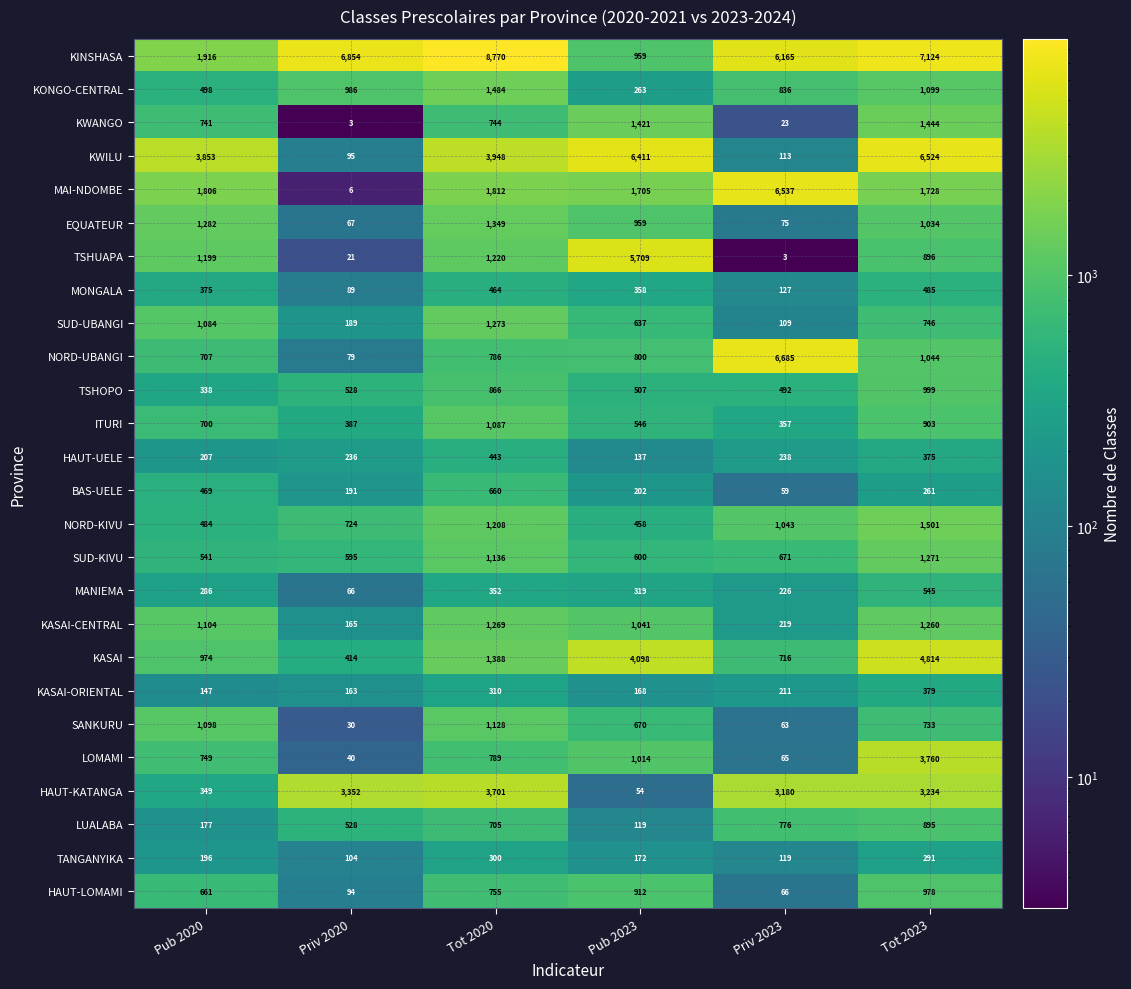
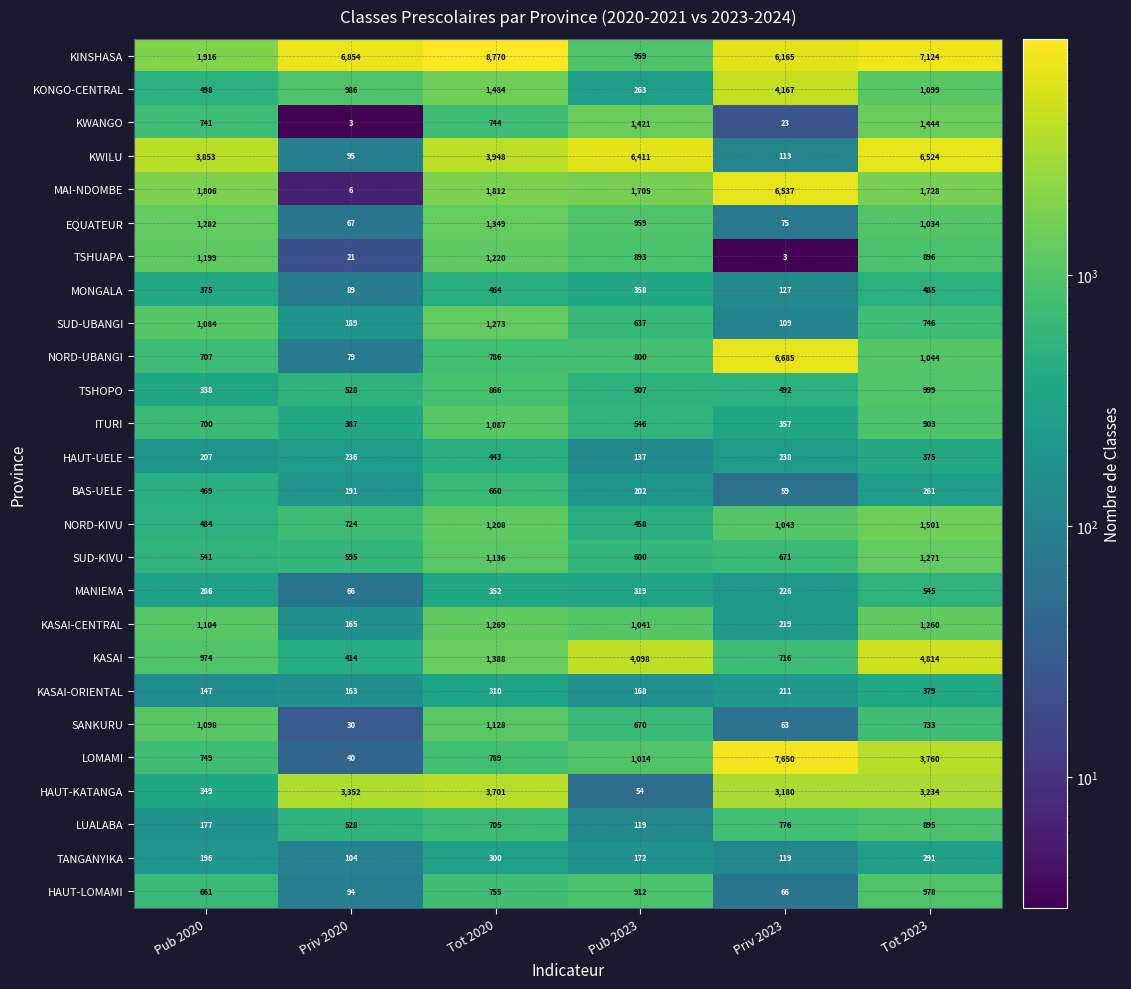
KONGO-CENTRAL, Priv 2023: 836 -> 4,167
TSHUAPA, Pub 2023: 5,709 -> 893
LOMAMI, Priv 2023: 65 -> 7,650
